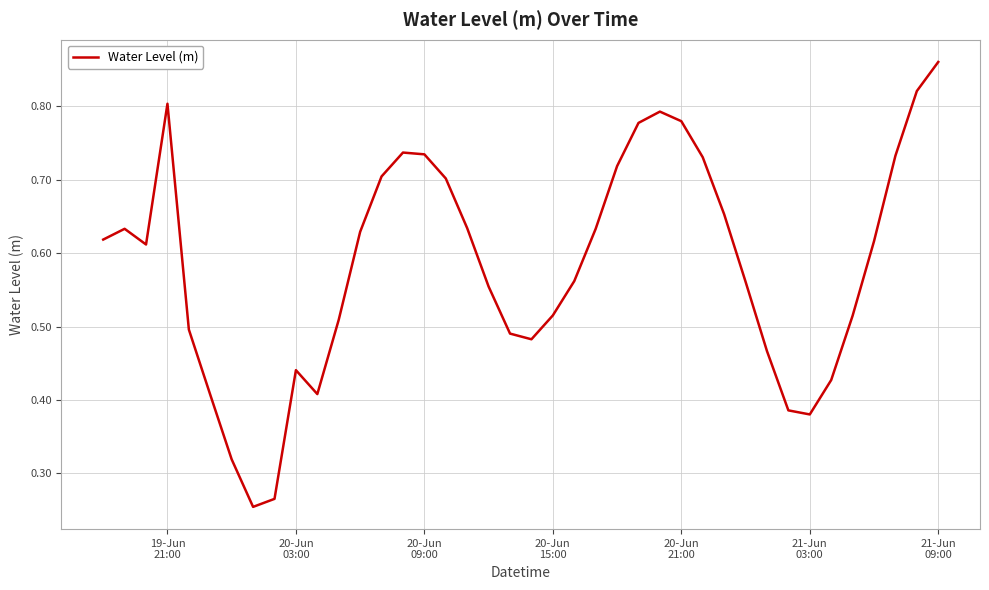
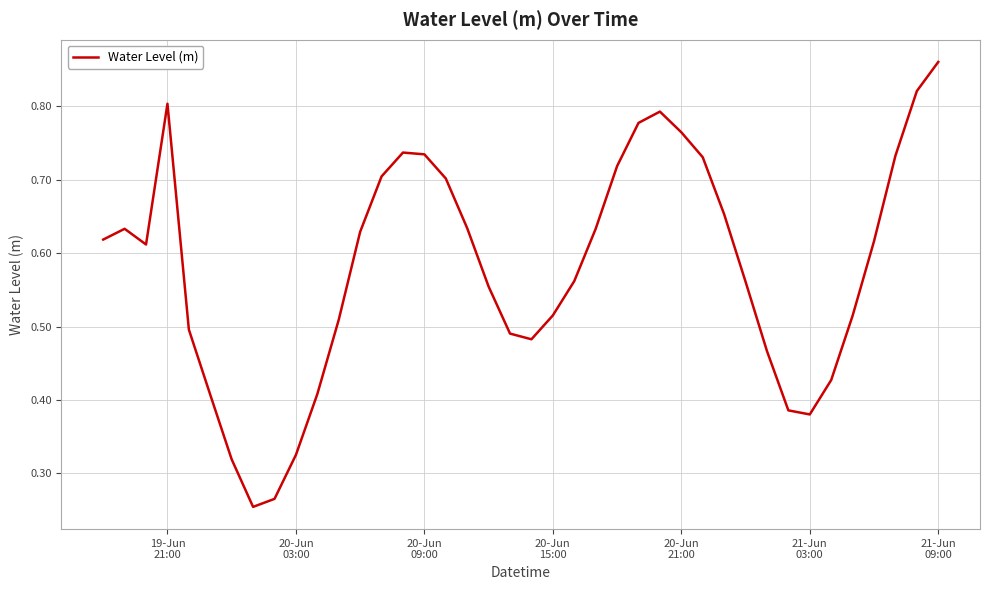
20-Jun 03:00: 0.44 -> 0.33
20-Jun 21:00: 0.78 -> 0.76
